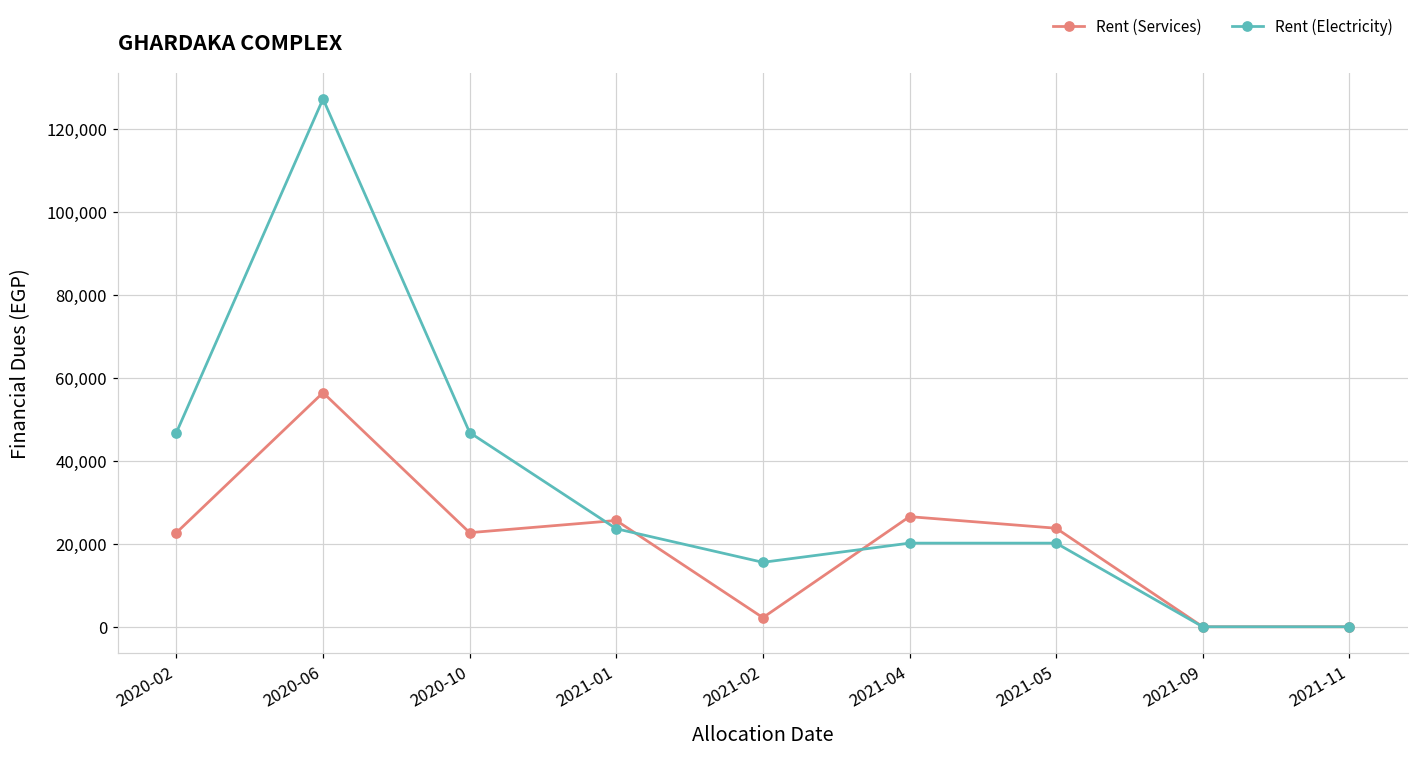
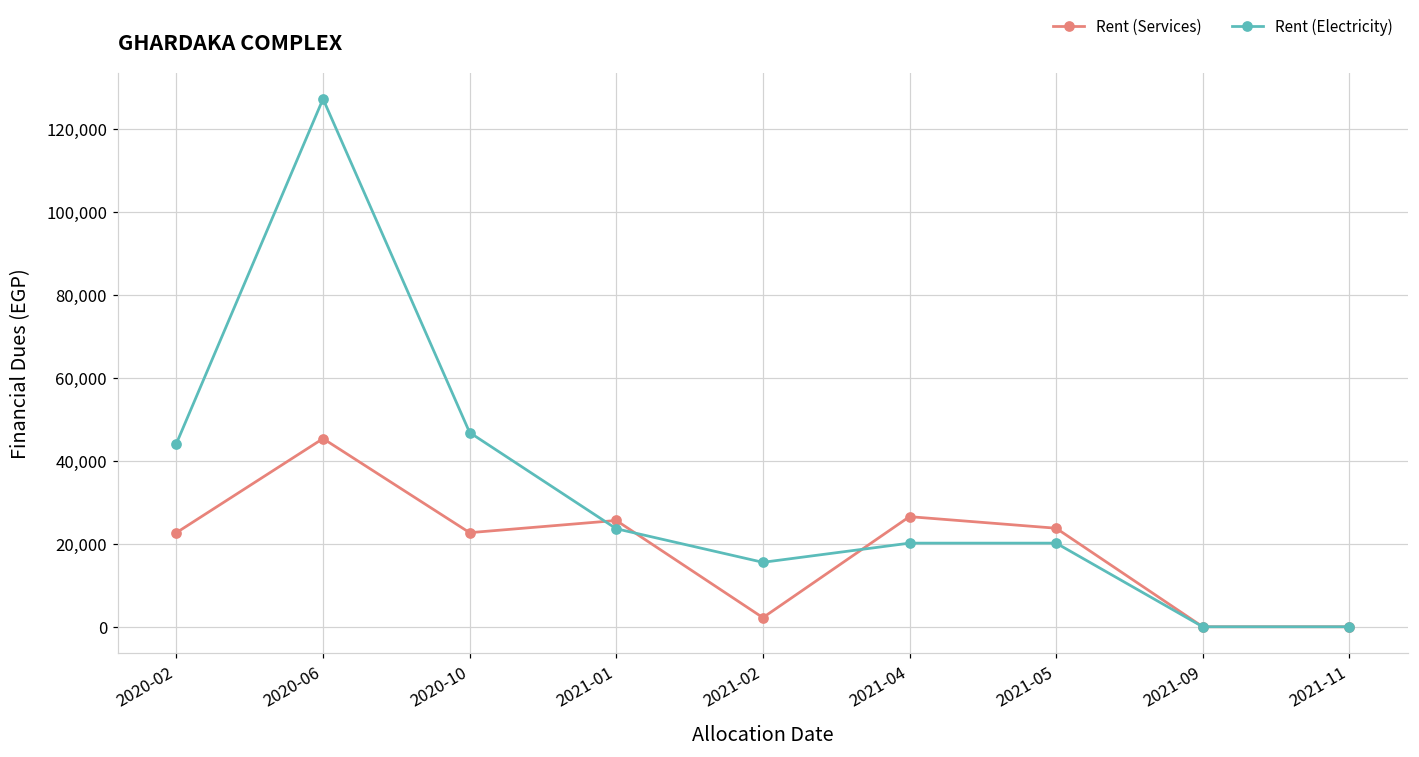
Rent (Electricity), 2020-02: 47,000 -> 44,000
Rent (Services), 2020-06: 56,000 -> 45,000
